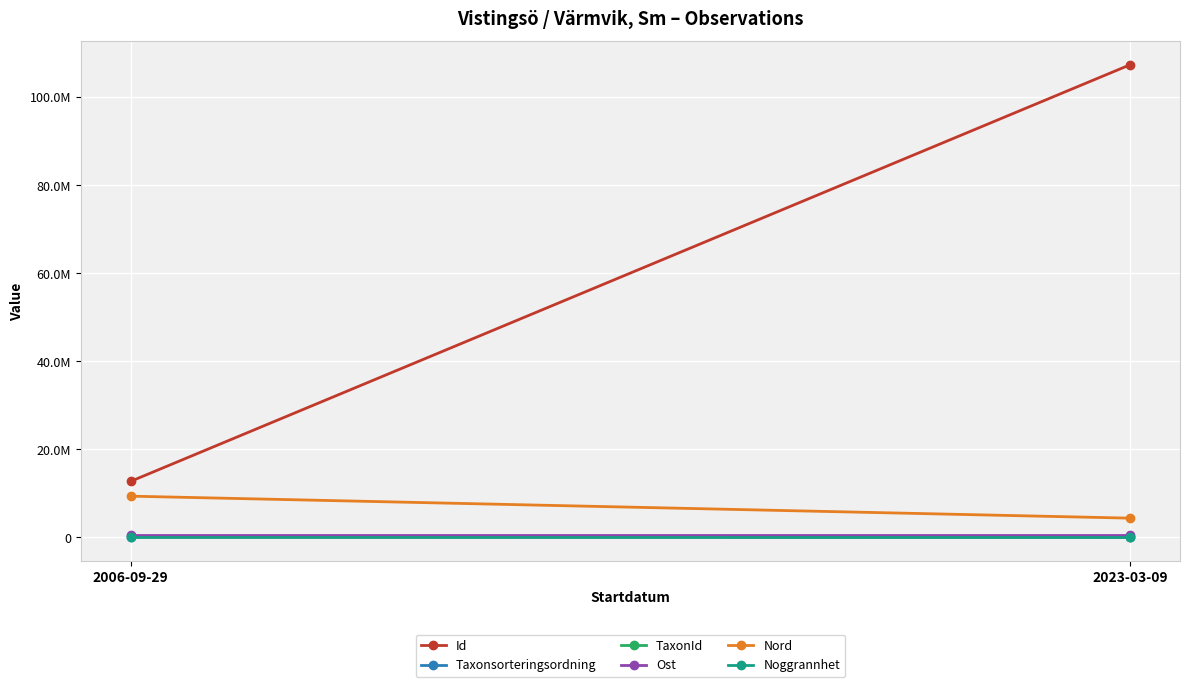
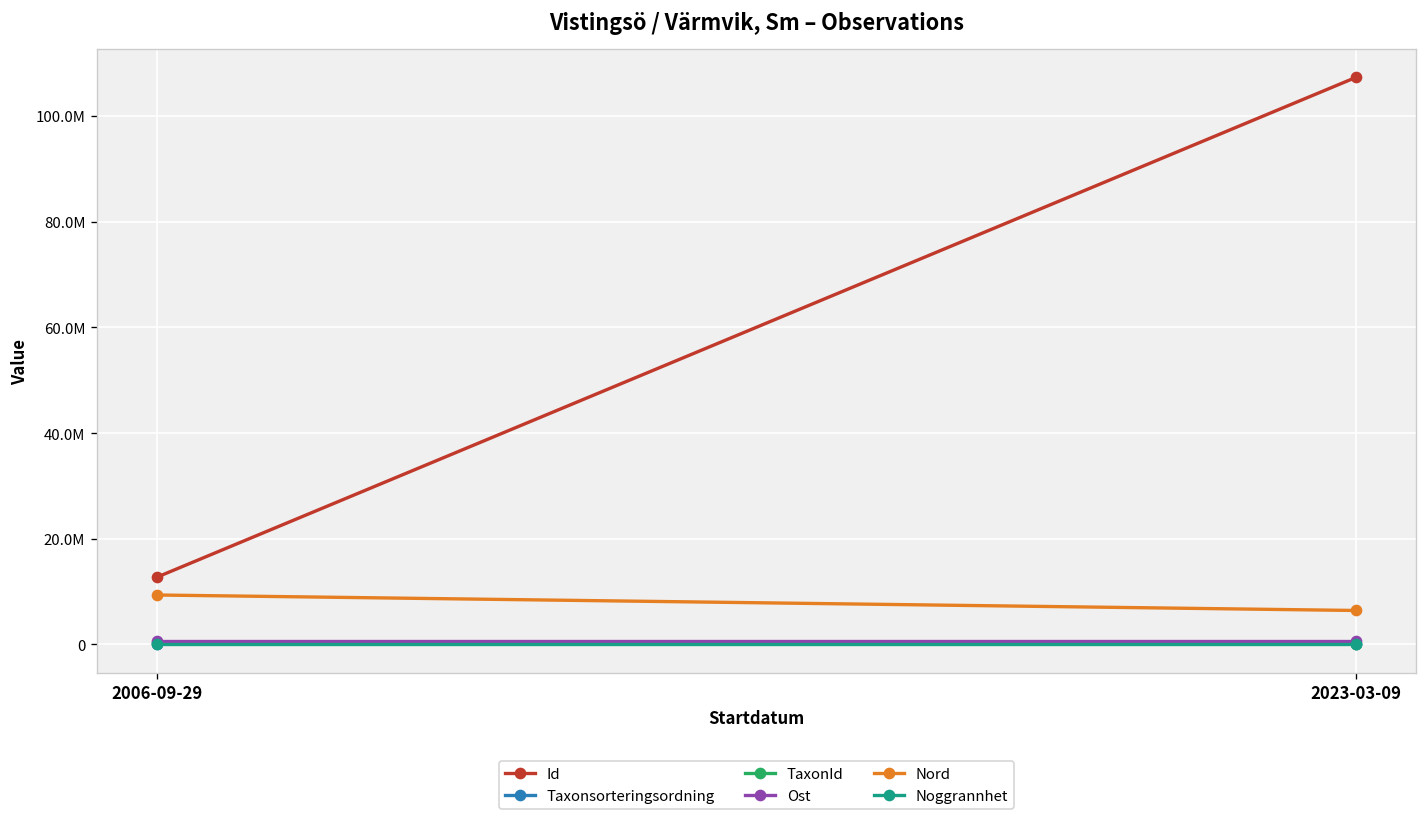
Nord, 2023-03-09: 4000000 -> 6000000
